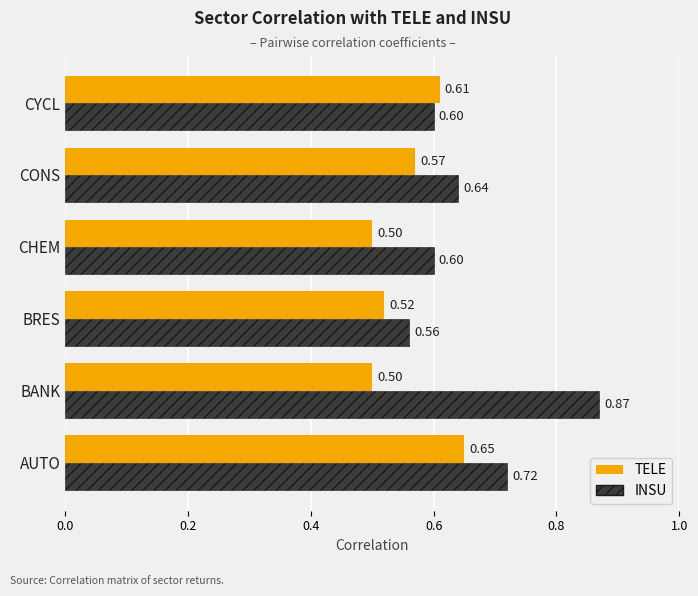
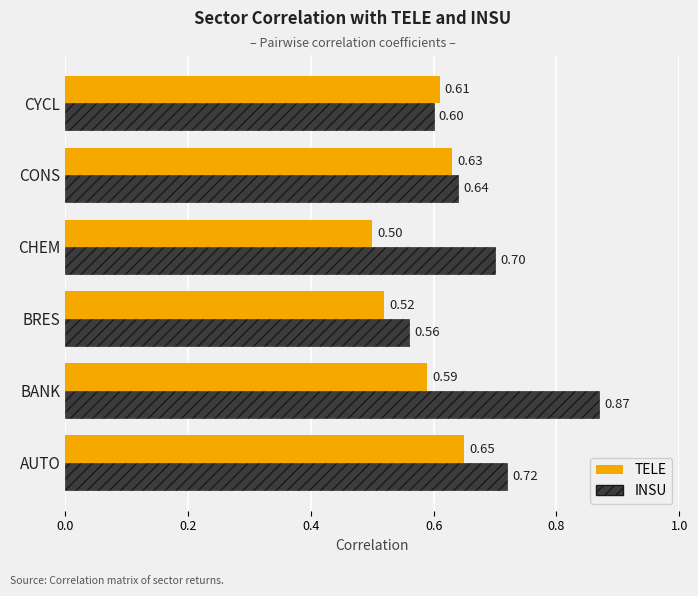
TELE, CONS: 0.57 -> 0.63
INSU, CHEM: 0.60 -> 0.70
TELE, BANK: 0.50 -> 0.59
